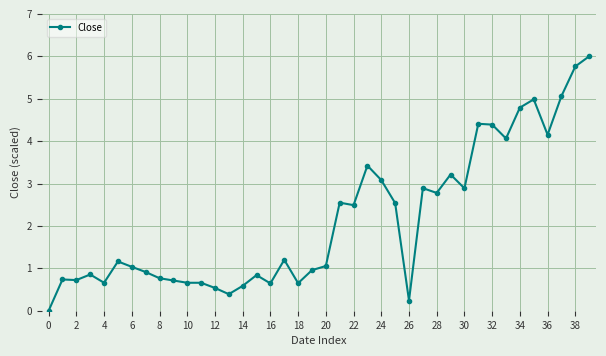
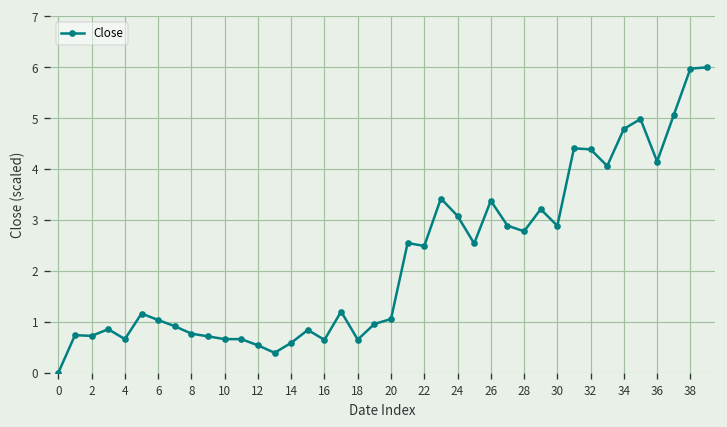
26: 0.2 -> 3.4
38: 5.8 -> 6.0
